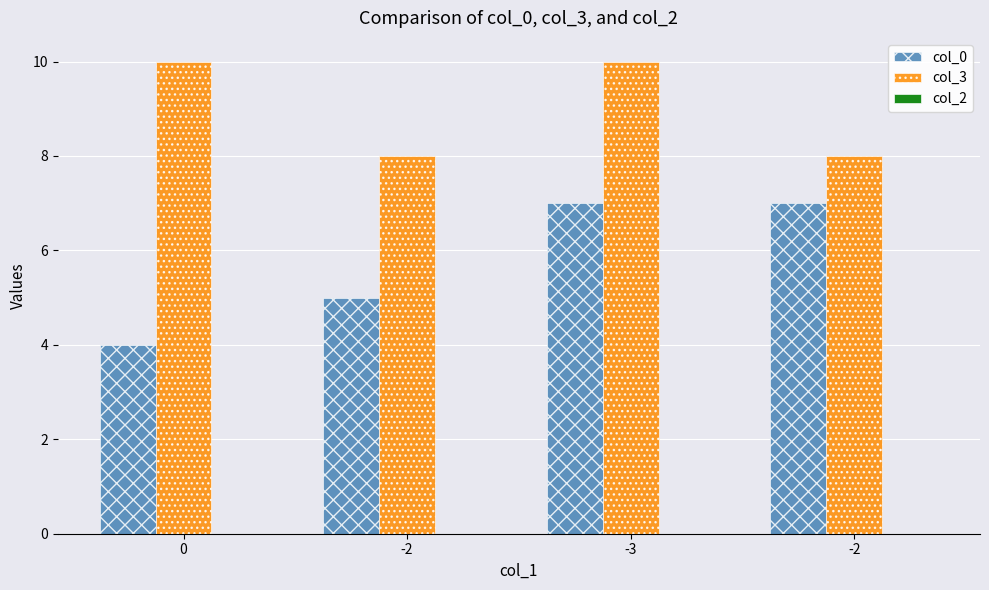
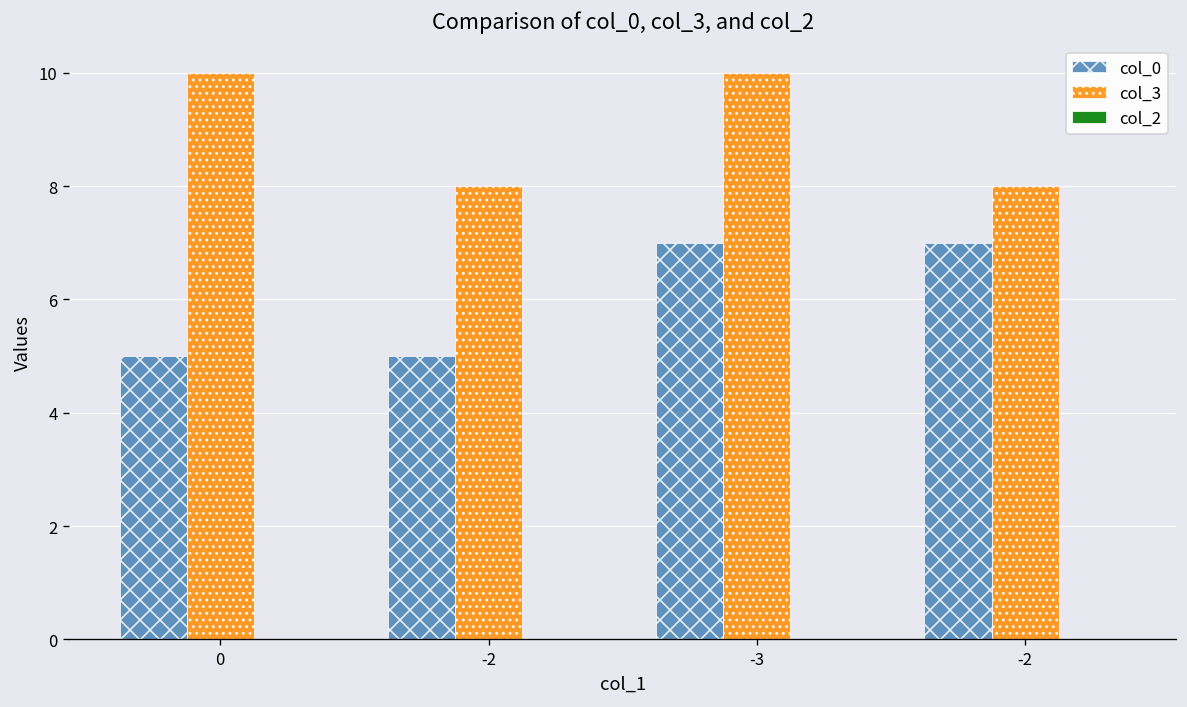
col_0, 0: 4 -> 5
